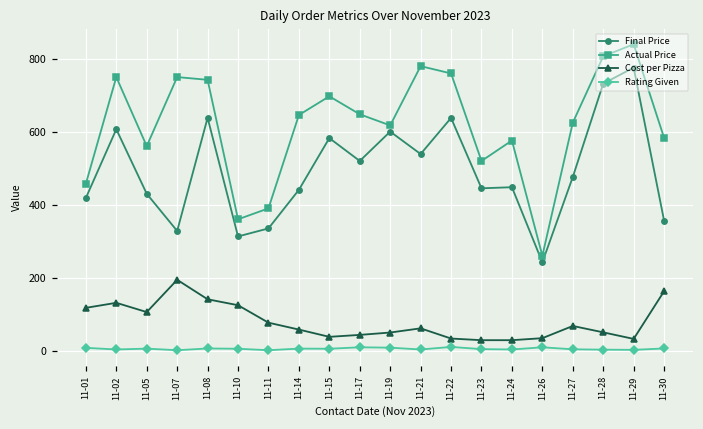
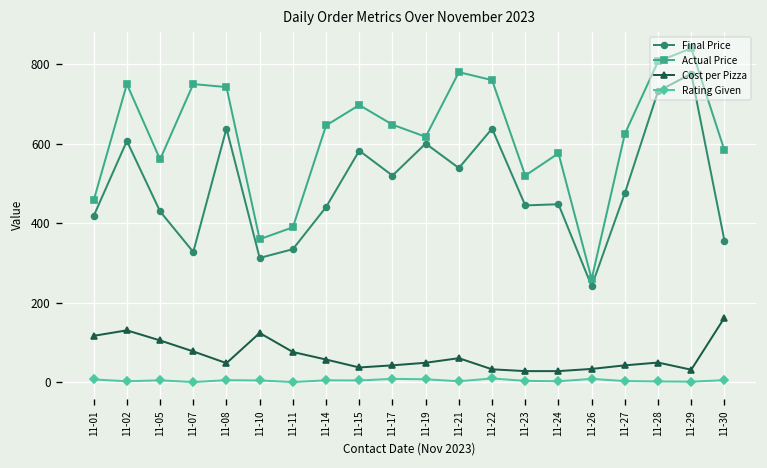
Cost per Pizza, 11-07: 190 -> 80
Cost per Pizza, 11-08: 140 -> 50
Cost per Pizza, 11-27: 70 -> 40
